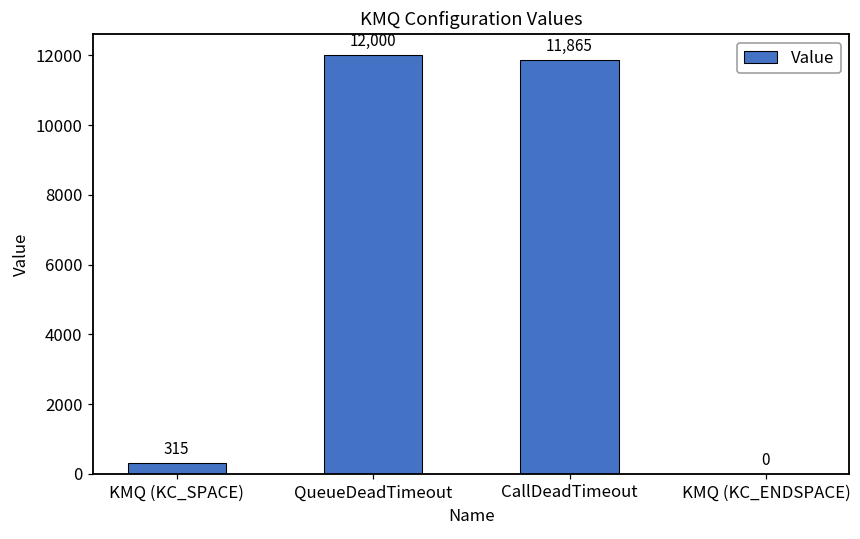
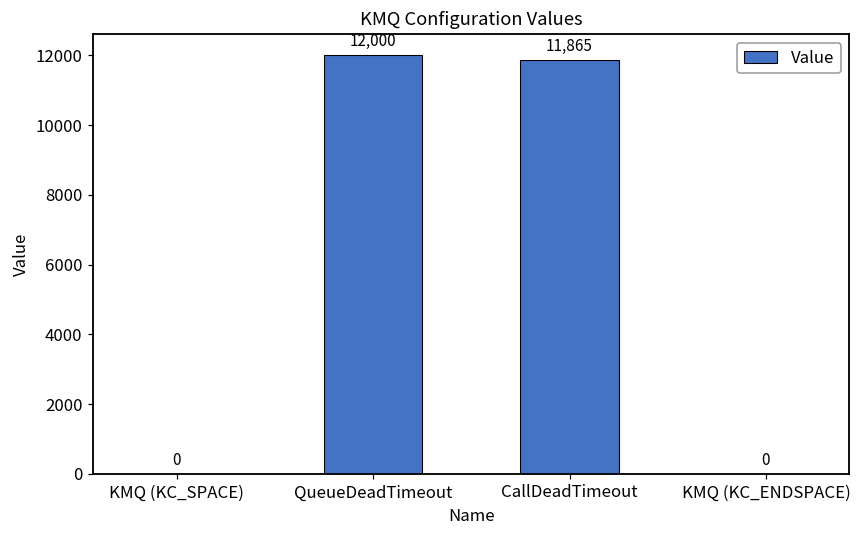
KMQ (KC_SPACE): 315 -> 0
